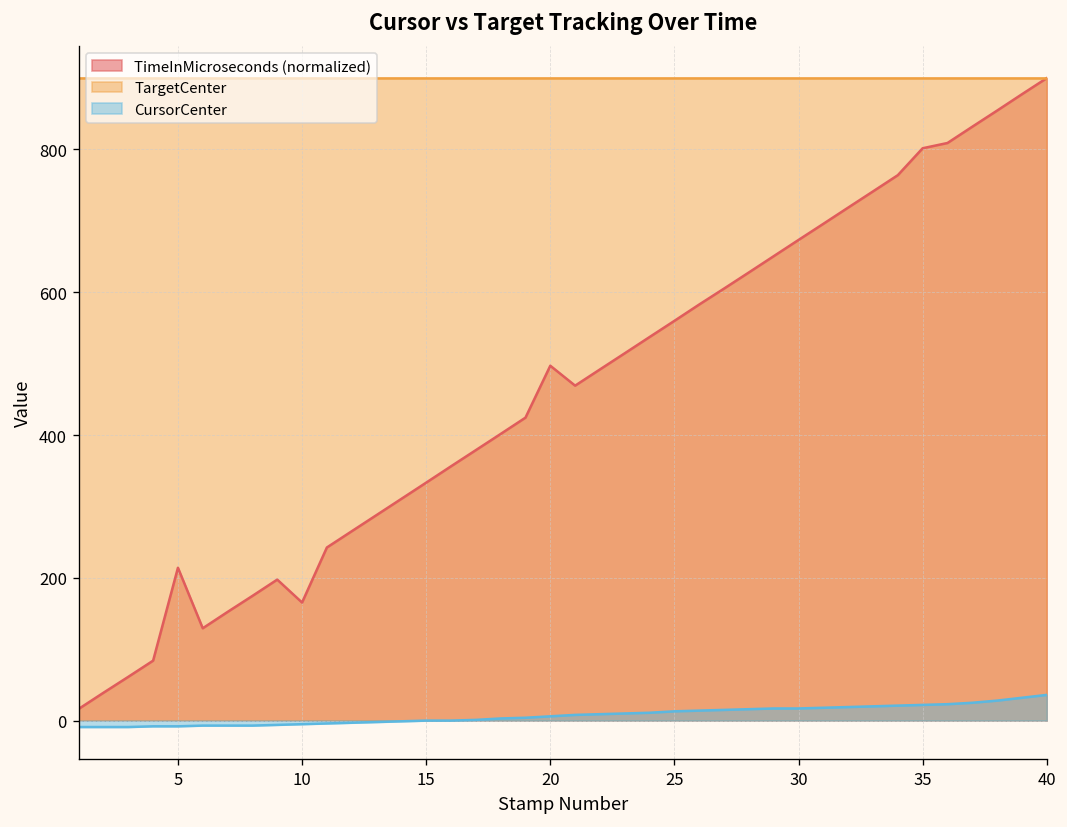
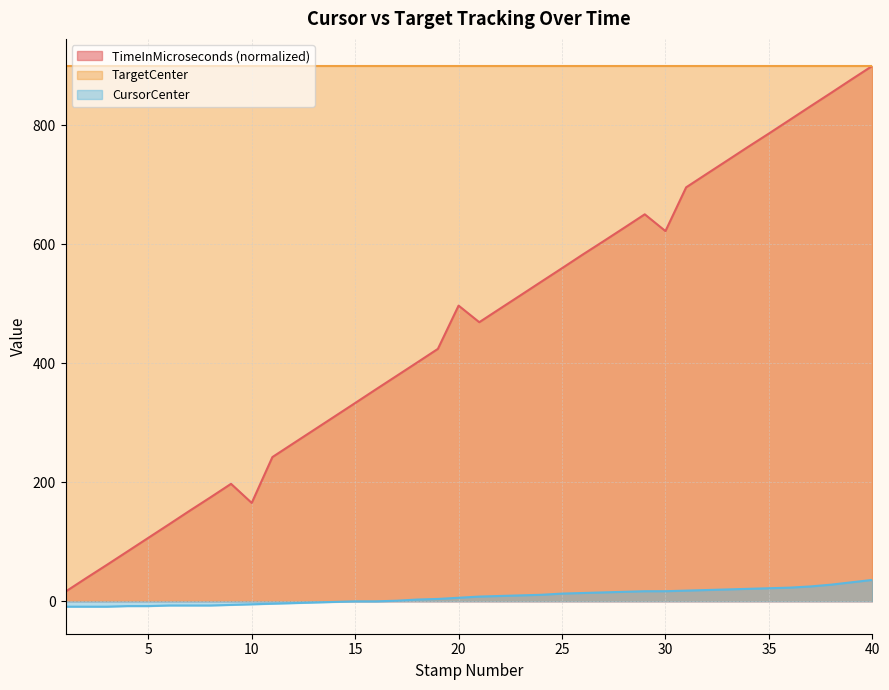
TimeInMicroseconds (normalized), 5: 210 -> 110
TimeInMicroseconds (normalized), 30: 670 -> 620
TimeInMicroseconds (normalized), 35: 800 -> 790
